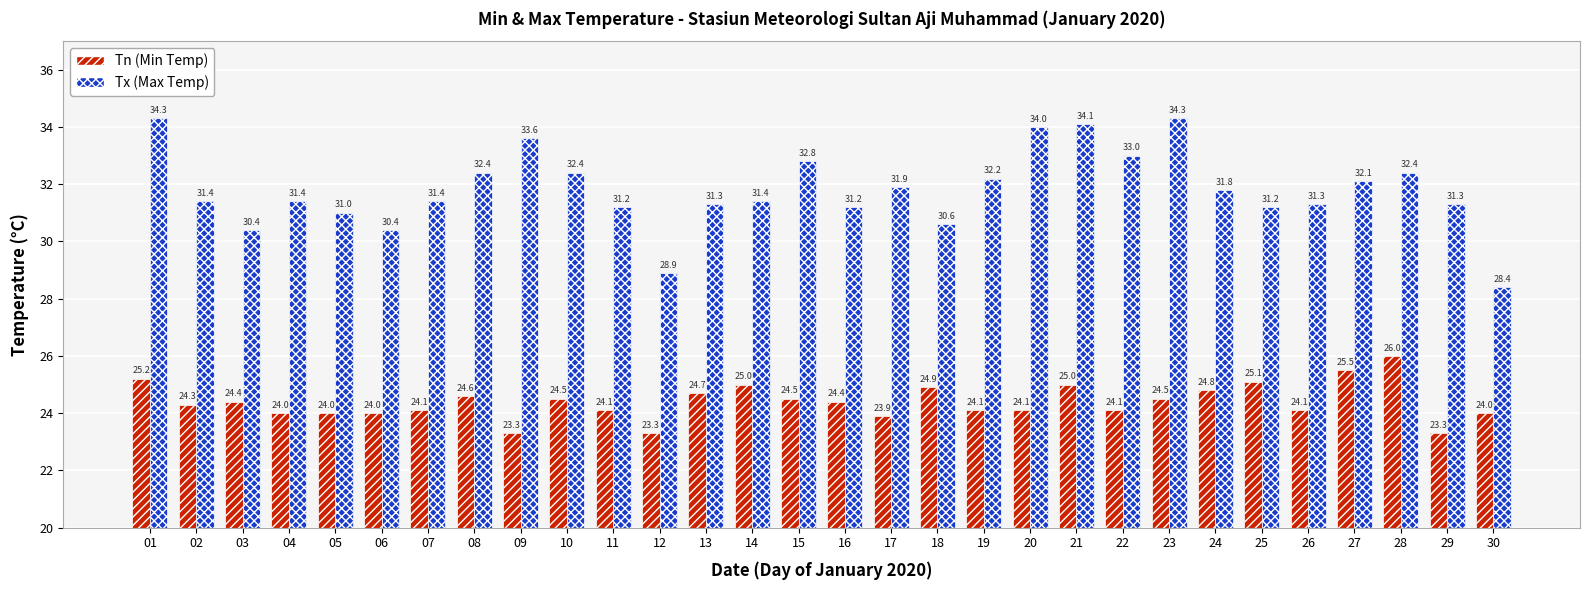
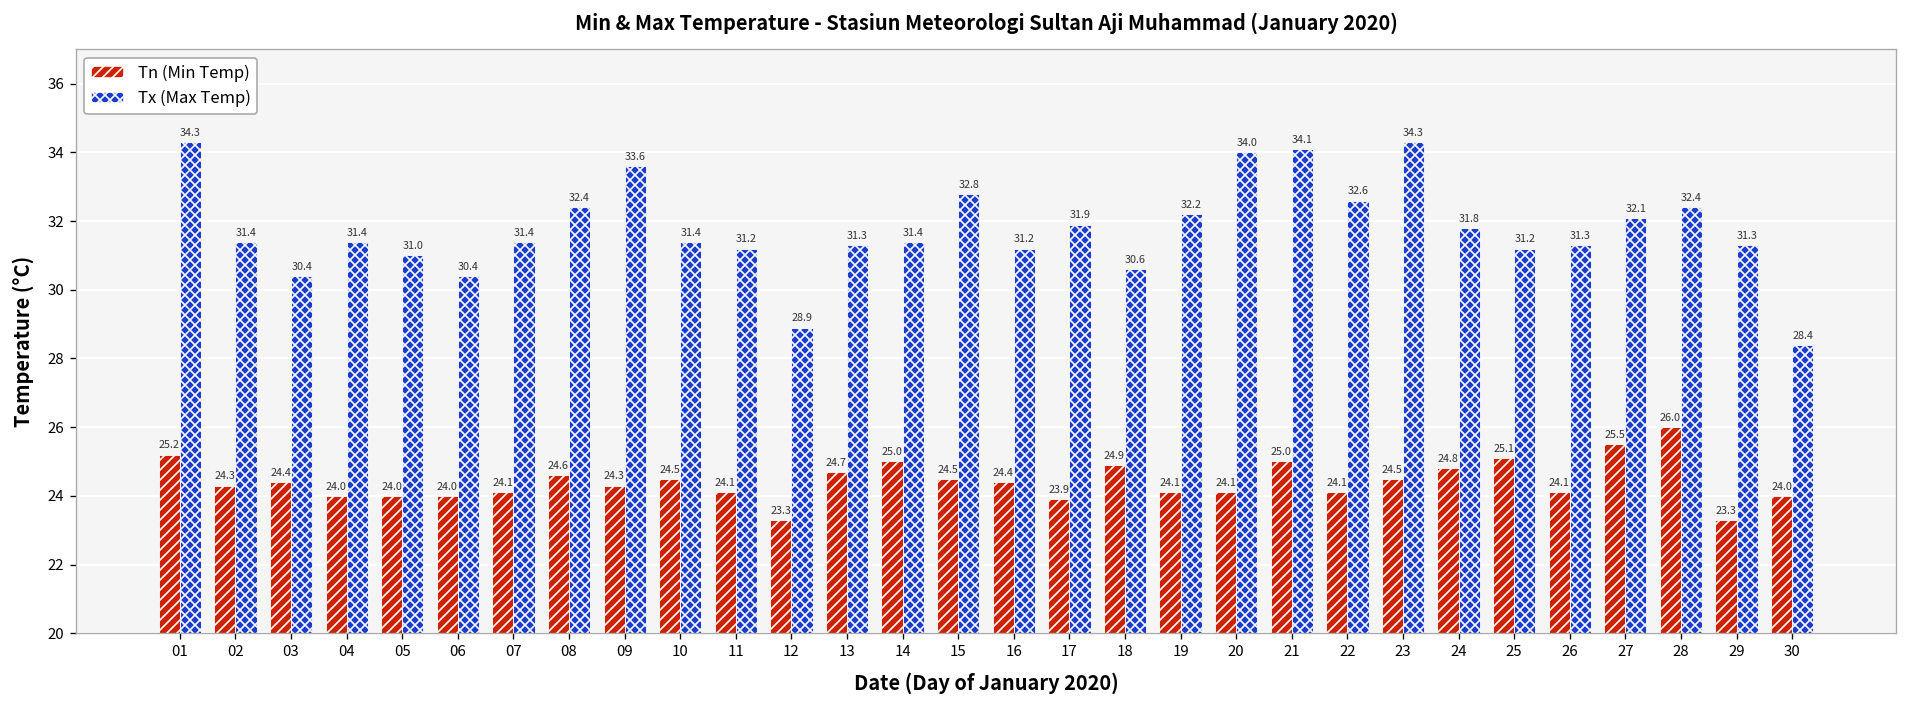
Tn (Min Temp), 09: 23.3 -> 24.3
Tx (Max Temp), 10: 32.4 -> 31.4
Tx (Max Temp), 22: 33.0 -> 32.6
